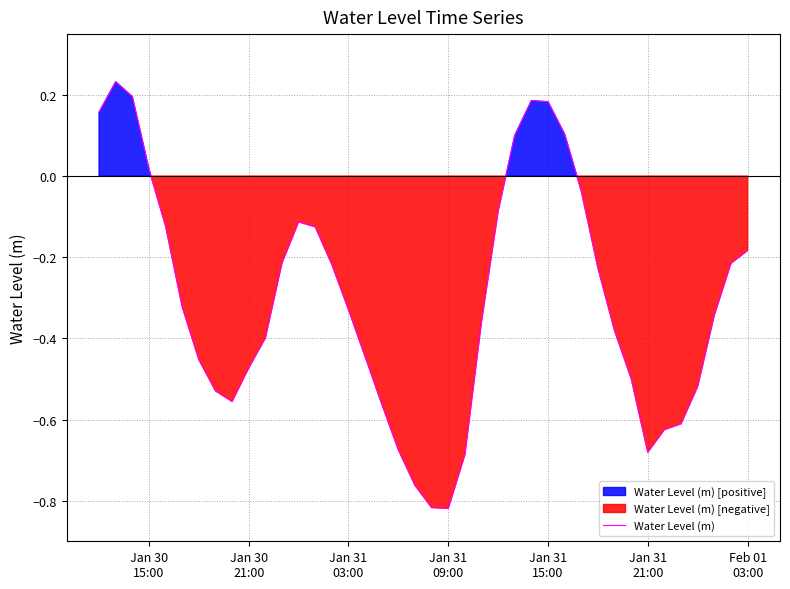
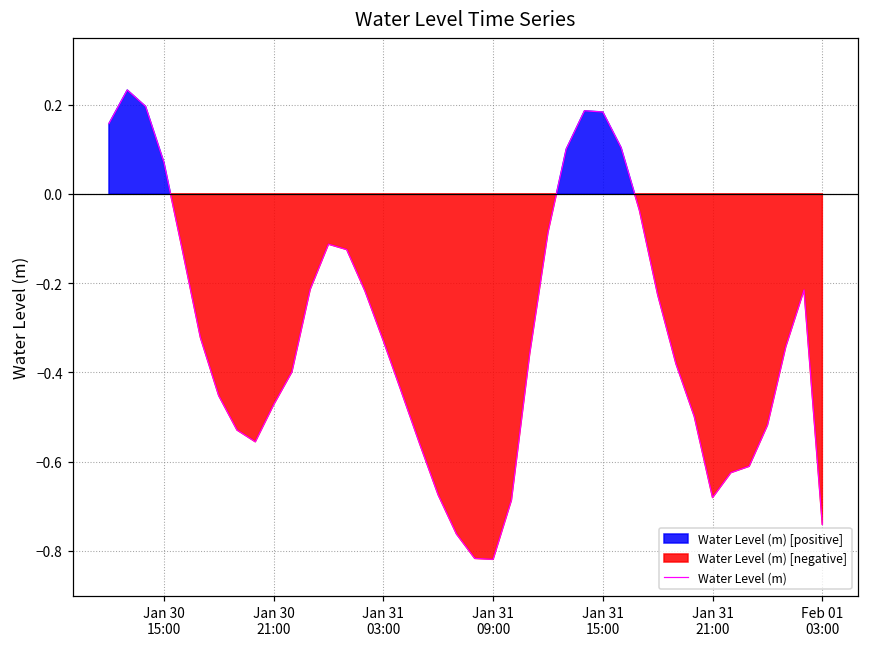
Jan 30 15:00: 0.02 -> 0.07
Feb 01 03:00: -0.18 -> -0.74
